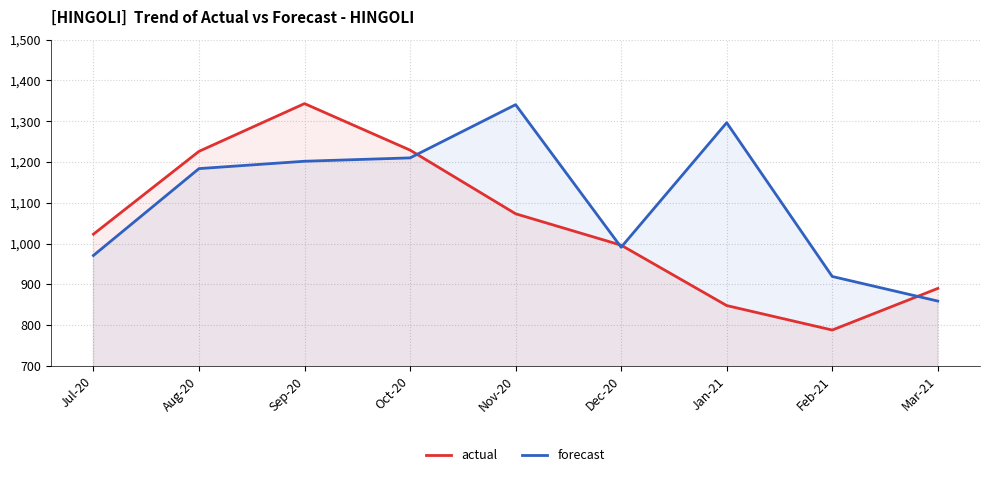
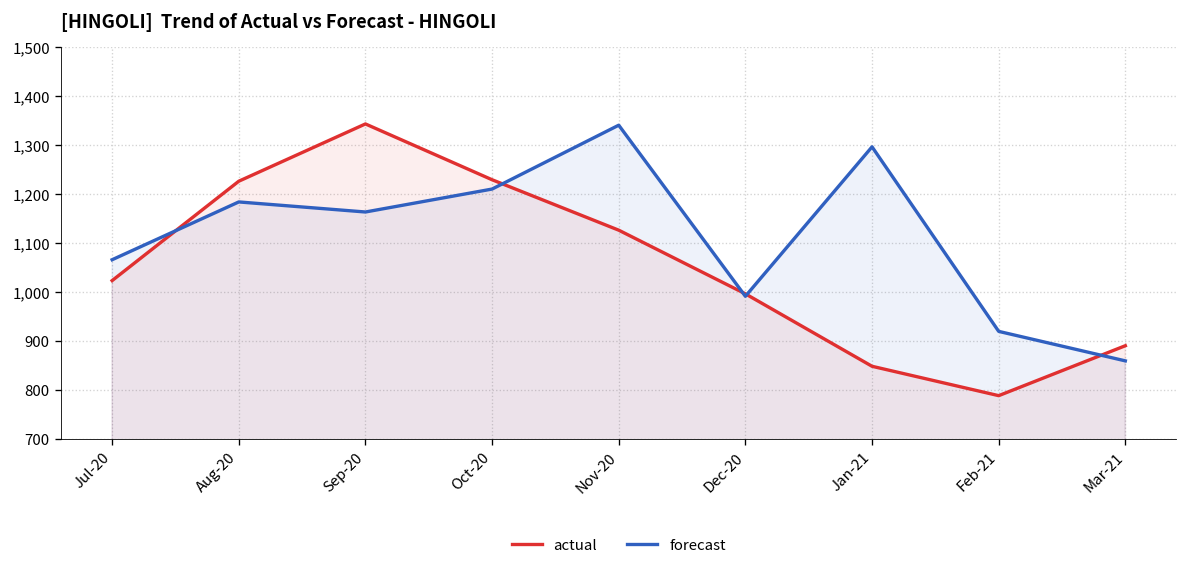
forecast, Jul-20: 970 -> 1,070
forecast, Sep-20: 1,200 -> 1,160
actual, Nov-20: 1,070 -> 1,130
